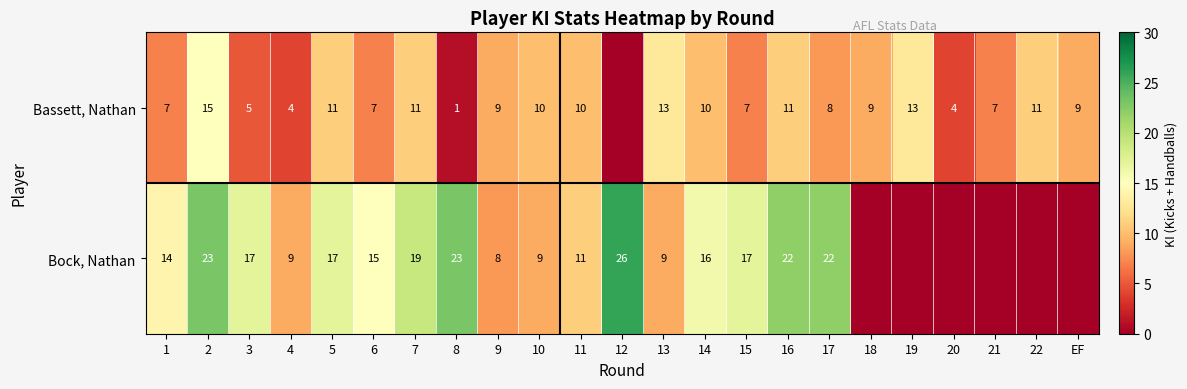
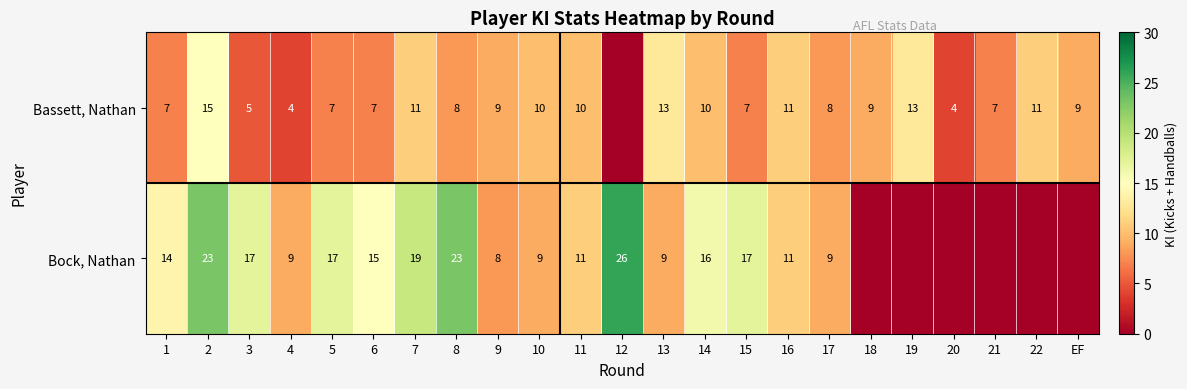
Bassett, Nathan, 5: 11 -> 7
Bassett, Nathan, 8: 1 -> 8
Bock, Nathan, 16: 22 -> 11
Bock, Nathan, 17: 22 -> 9
